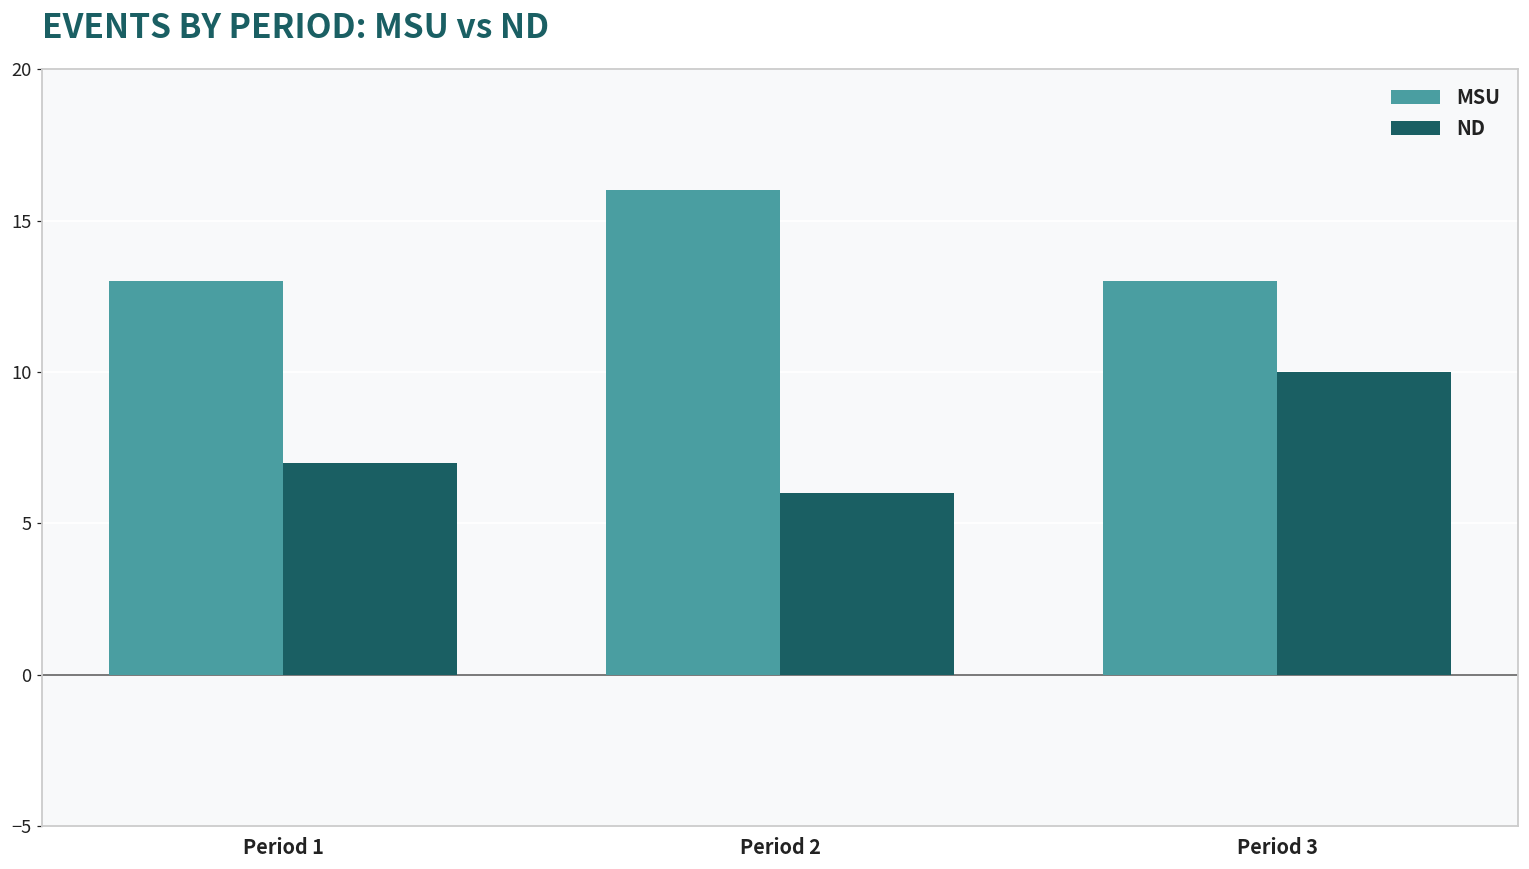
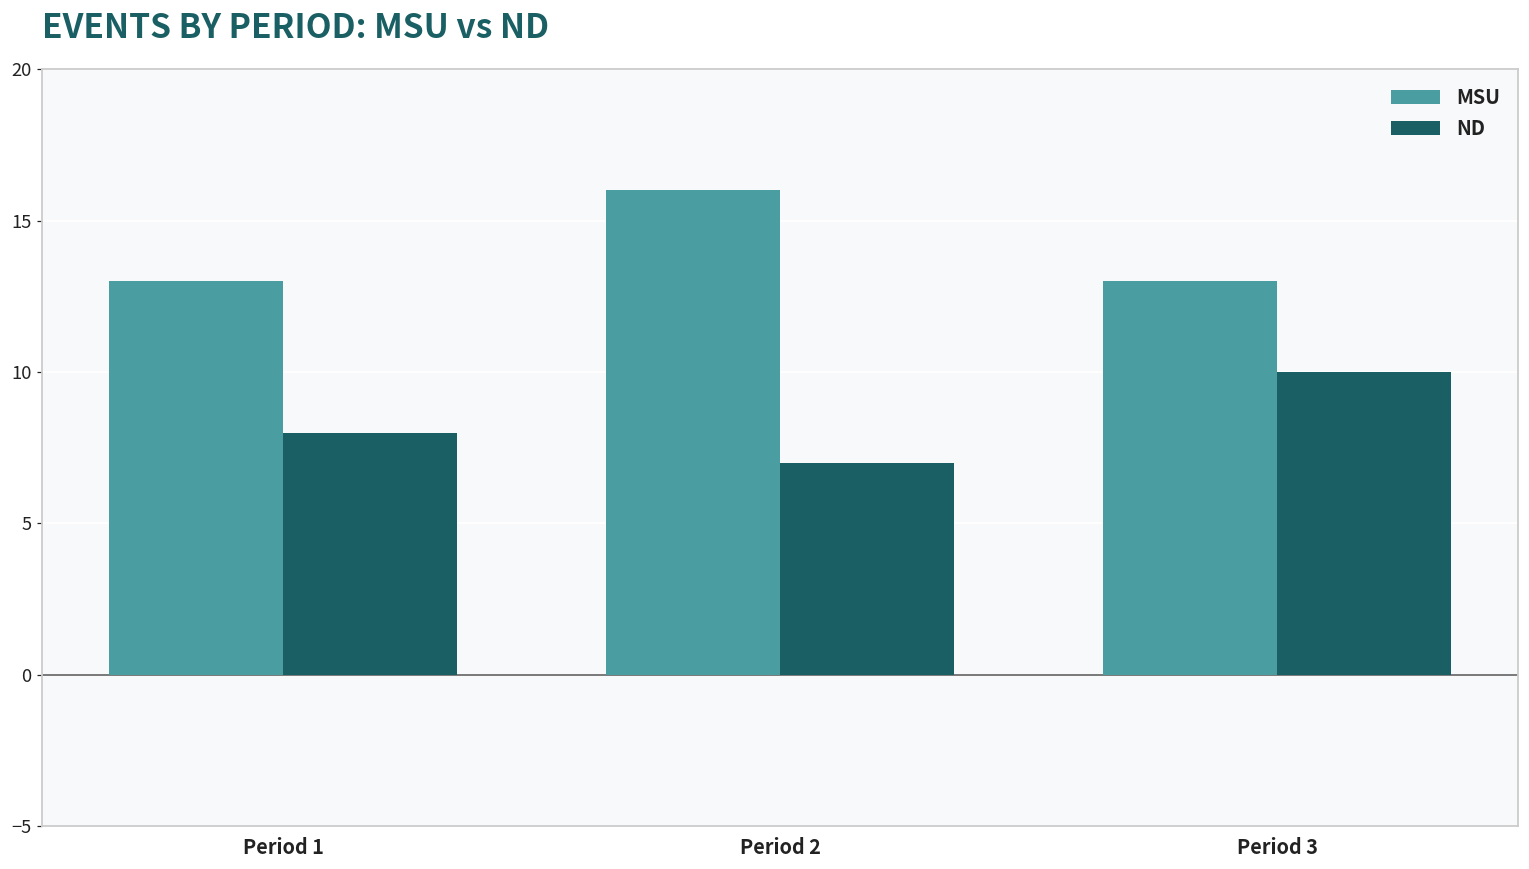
ND, Period 1: 7 -> 8
ND, Period 2: 6 -> 7
